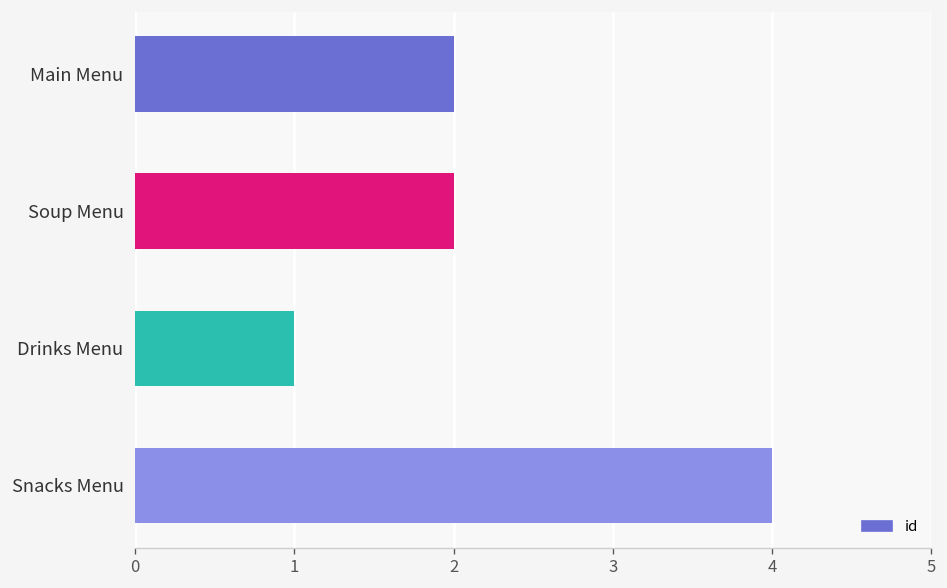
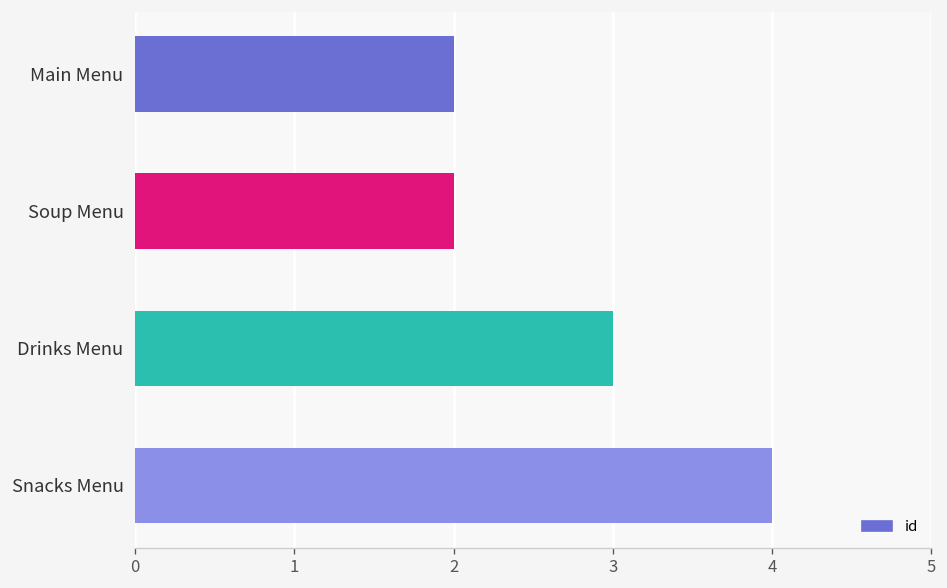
Drinks Menu: 1 -> 3
